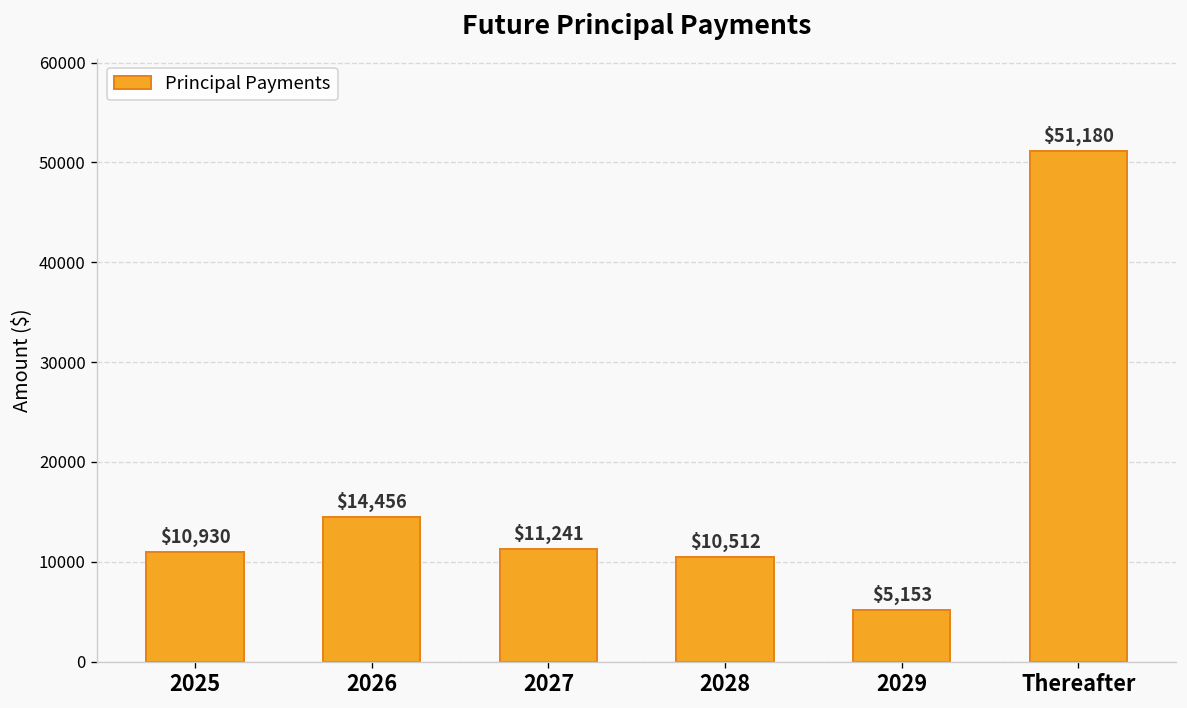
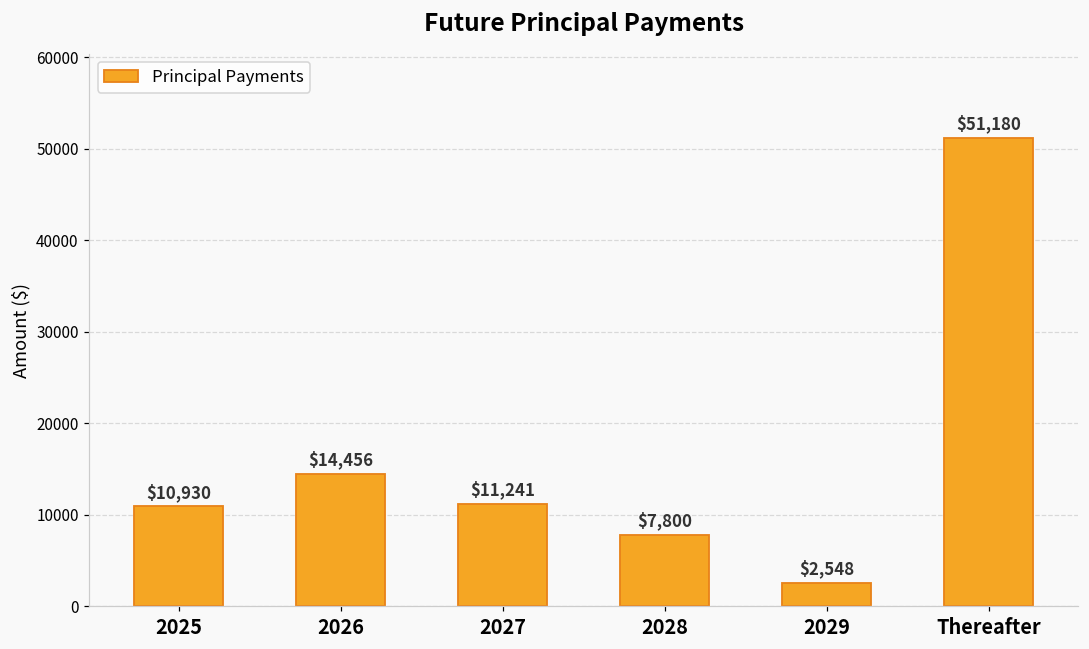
2028: $10,512 -> $7,800
2029: $5,153 -> $2,548
